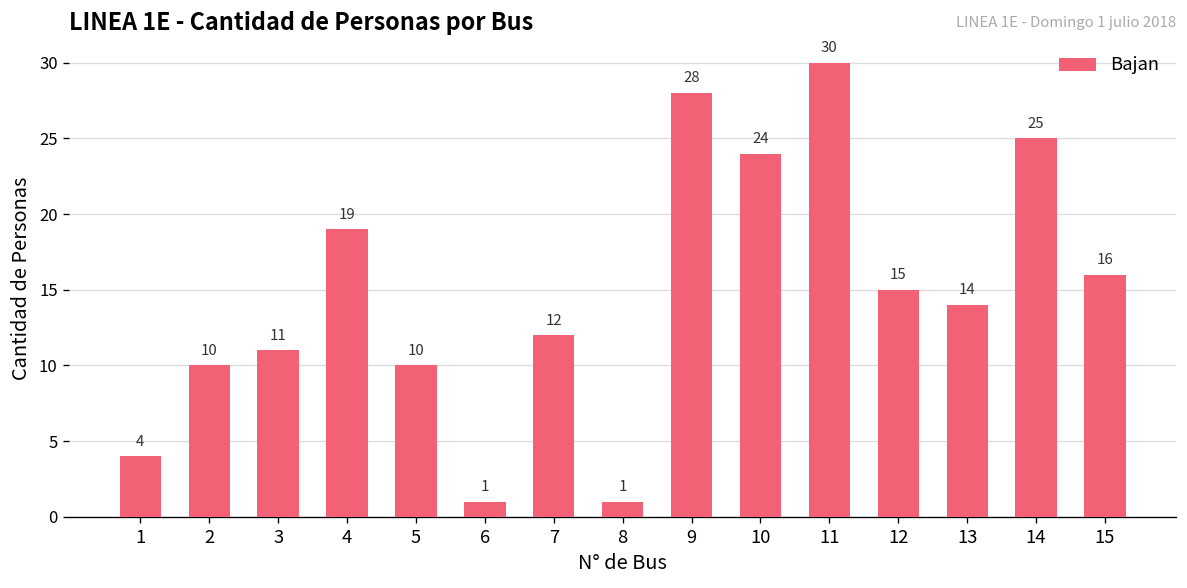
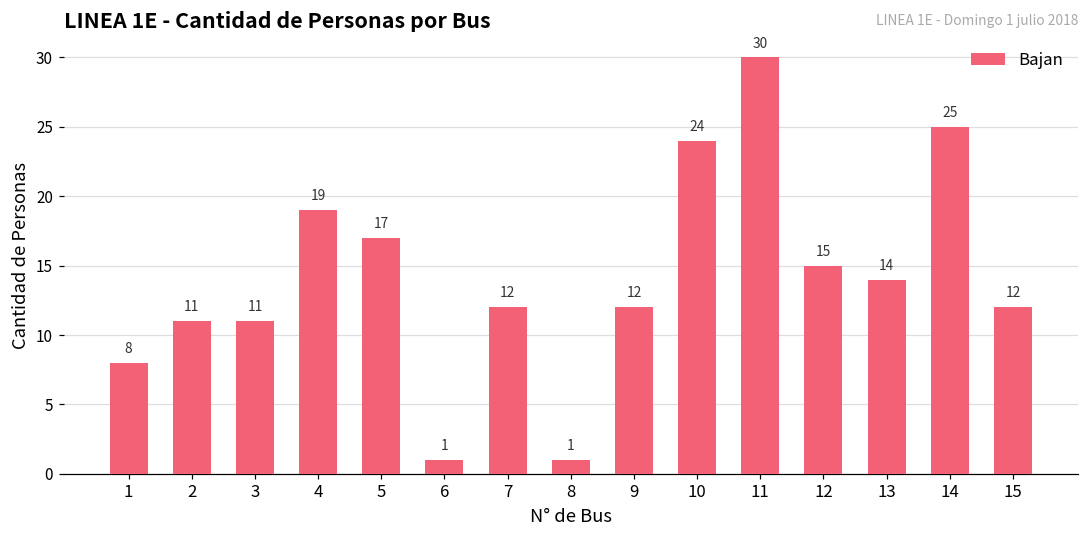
1: 4 -> 8
2: 10 -> 11
5: 10 -> 17
9: 28 -> 12
15: 16 -> 12
